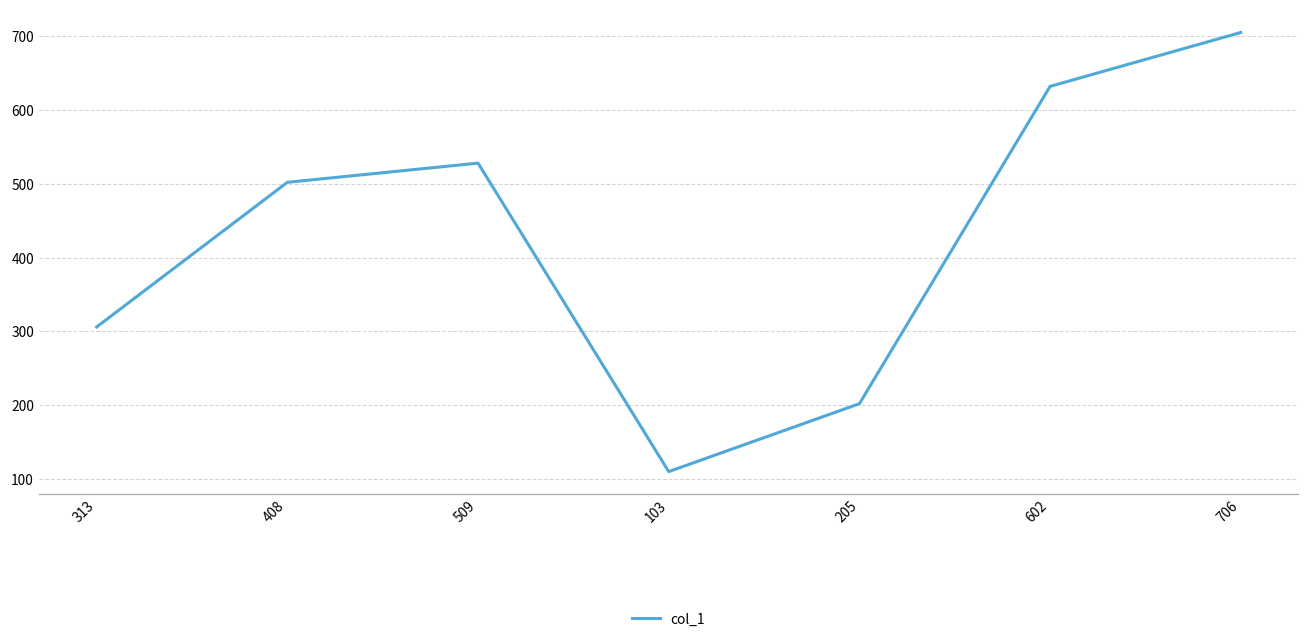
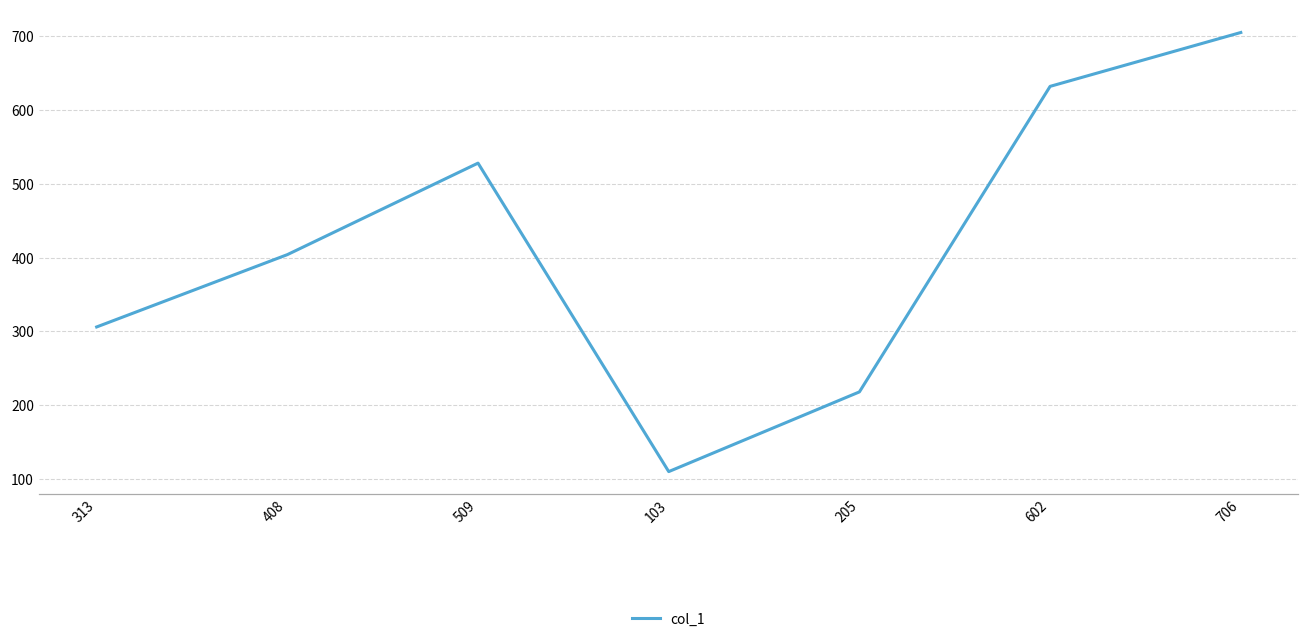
408: 500 -> 400
205: 200 -> 220
